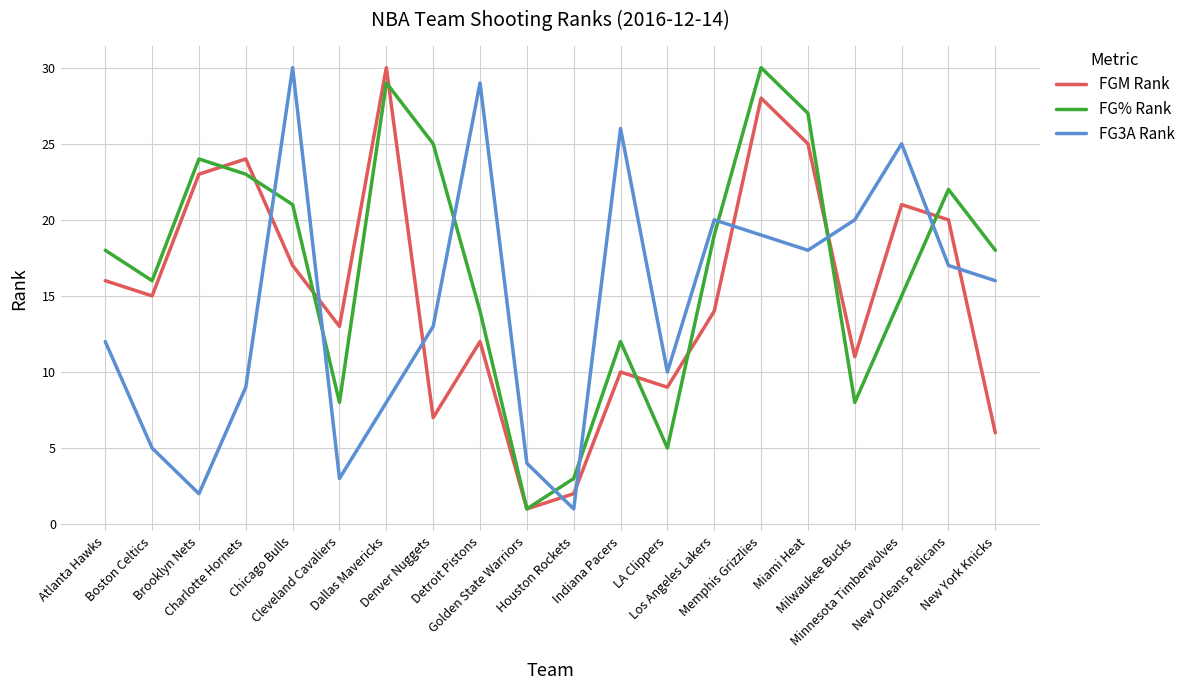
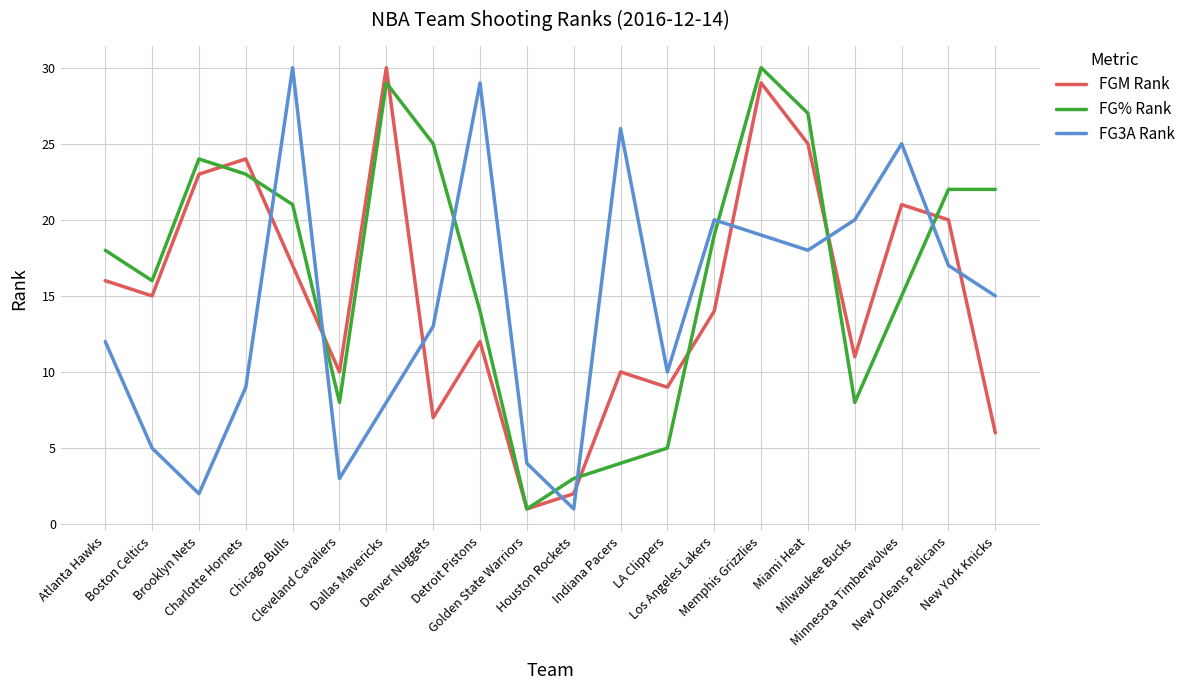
FGM Rank, Cleveland Cavaliers: 13 -> 10
FG% Rank, Indiana Pacers: 12 -> 4
FGM Rank, Memphis Grizzlies: 28 -> 29
FG% Rank, New York Knicks: 18 -> 22
FG3A Rank, New York Knicks: 16 -> 15
